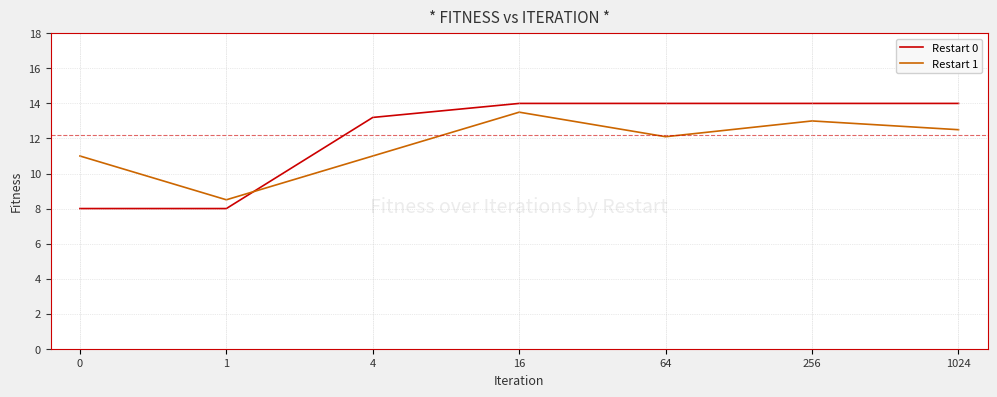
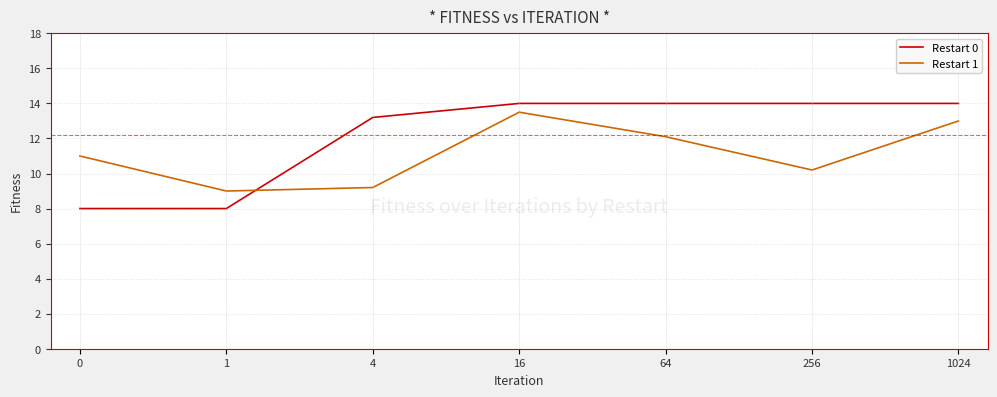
Restart 1, 1: 8.5 -> 9.0
Restart 1, 4: 11.0 -> 9.2
Restart 1, 256: 13.0 -> 10.2
Restart 1, 1024: 12.5 -> 13.0
